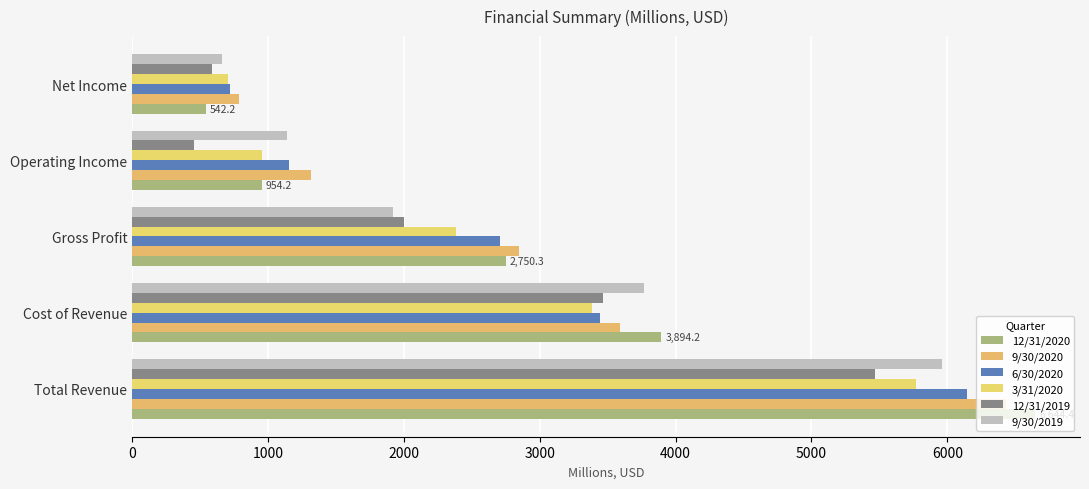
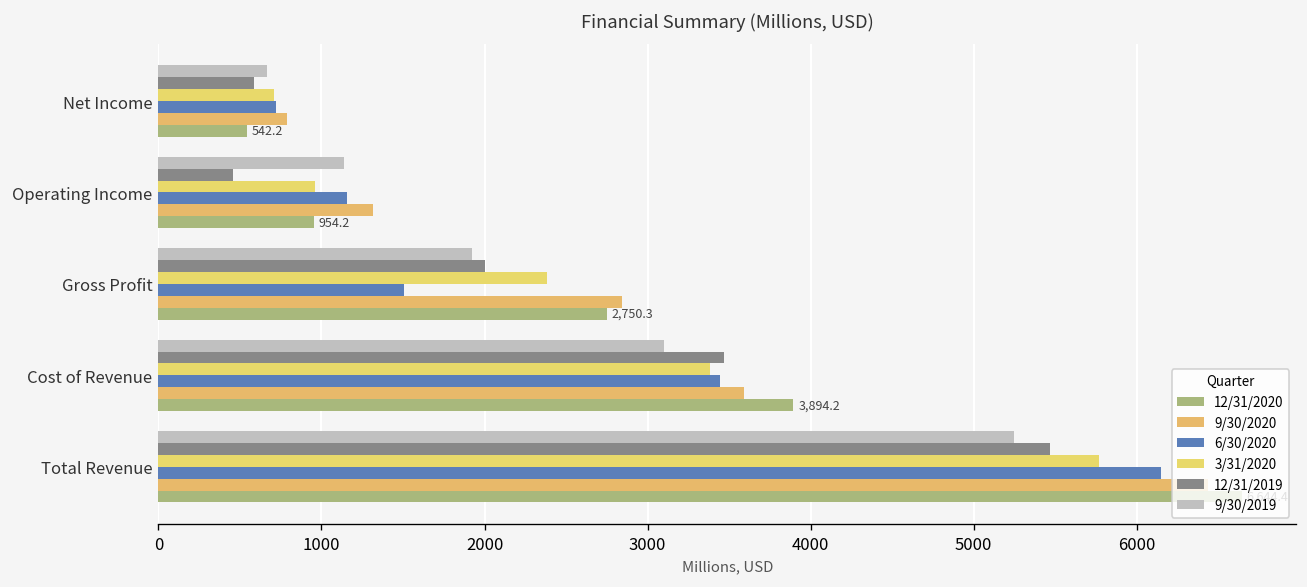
6/30/2020, Gross Profit: 2710 -> 1510
9/30/2019, Cost of Revenue: 3770 -> 3100
9/30/2019, Total Revenue: 5960 -> 5240
